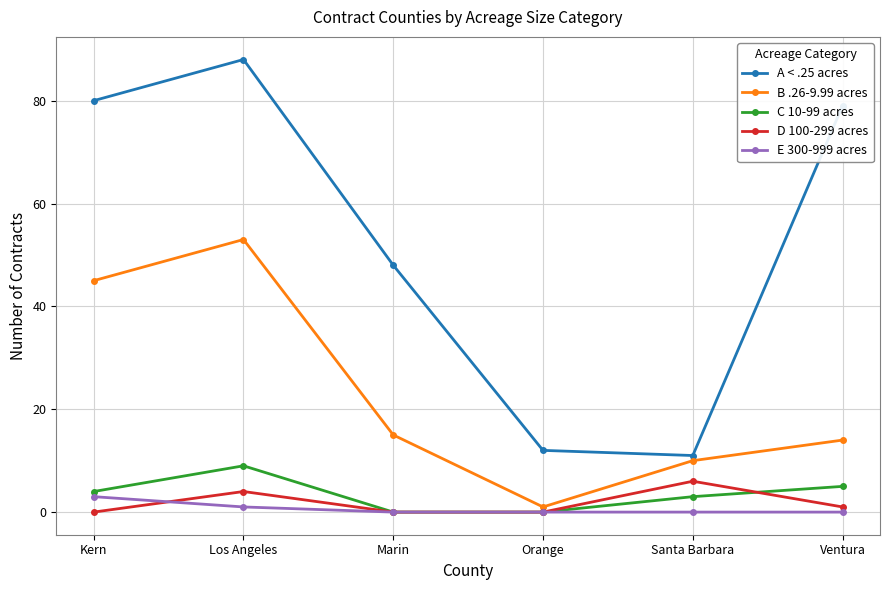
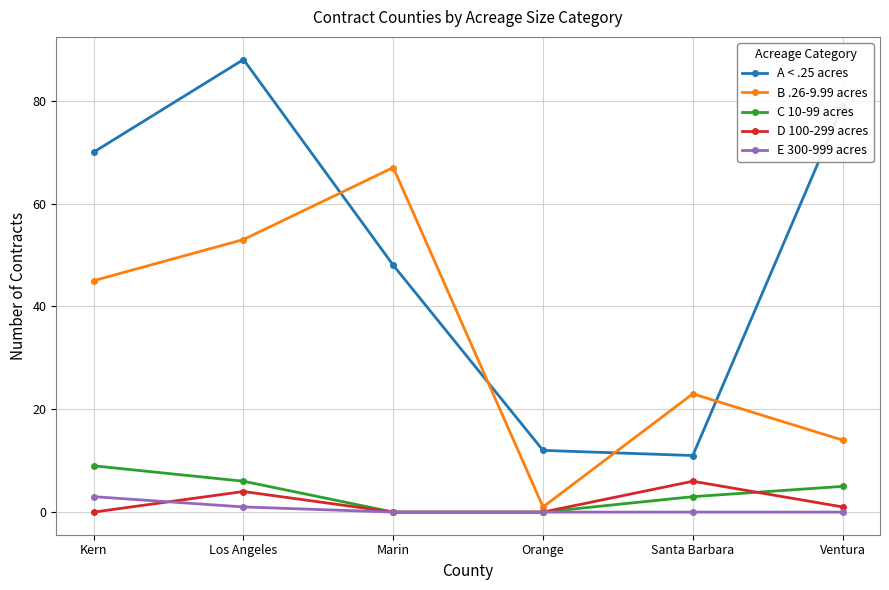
A < .25 acres, Kern: 80 -> 70
C 10-99 acres, Kern: 4 -> 9
C 10-99 acres, Los Angeles: 9 -> 6
B .26-9.99 acres, Marin: 15 -> 67
B .26-9.99 acres, Santa Barbara: 10 -> 23
